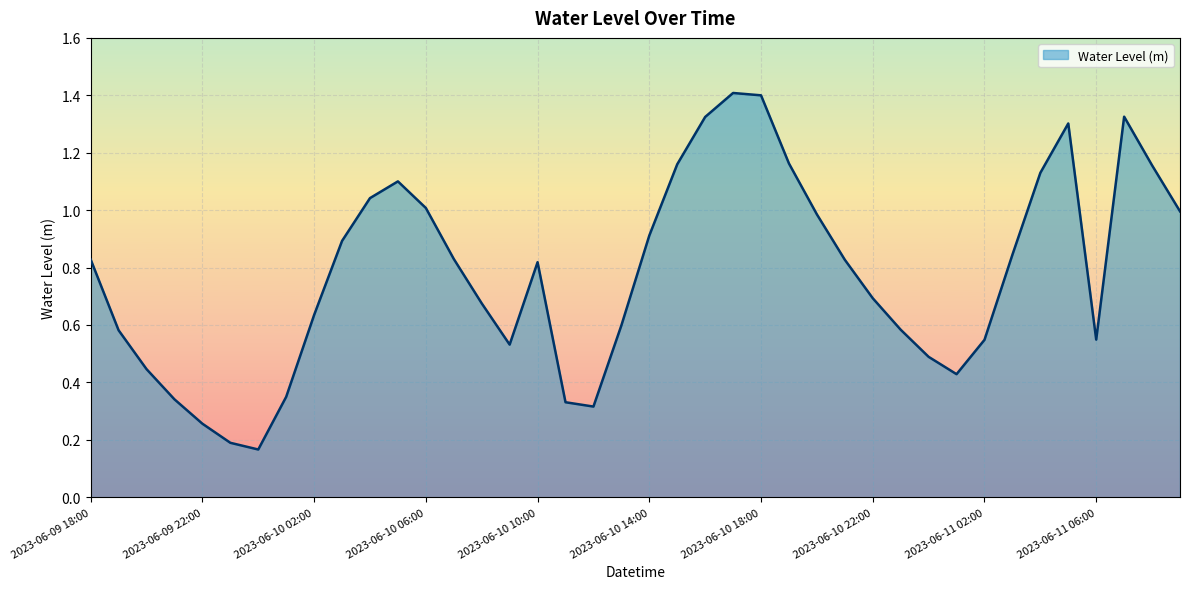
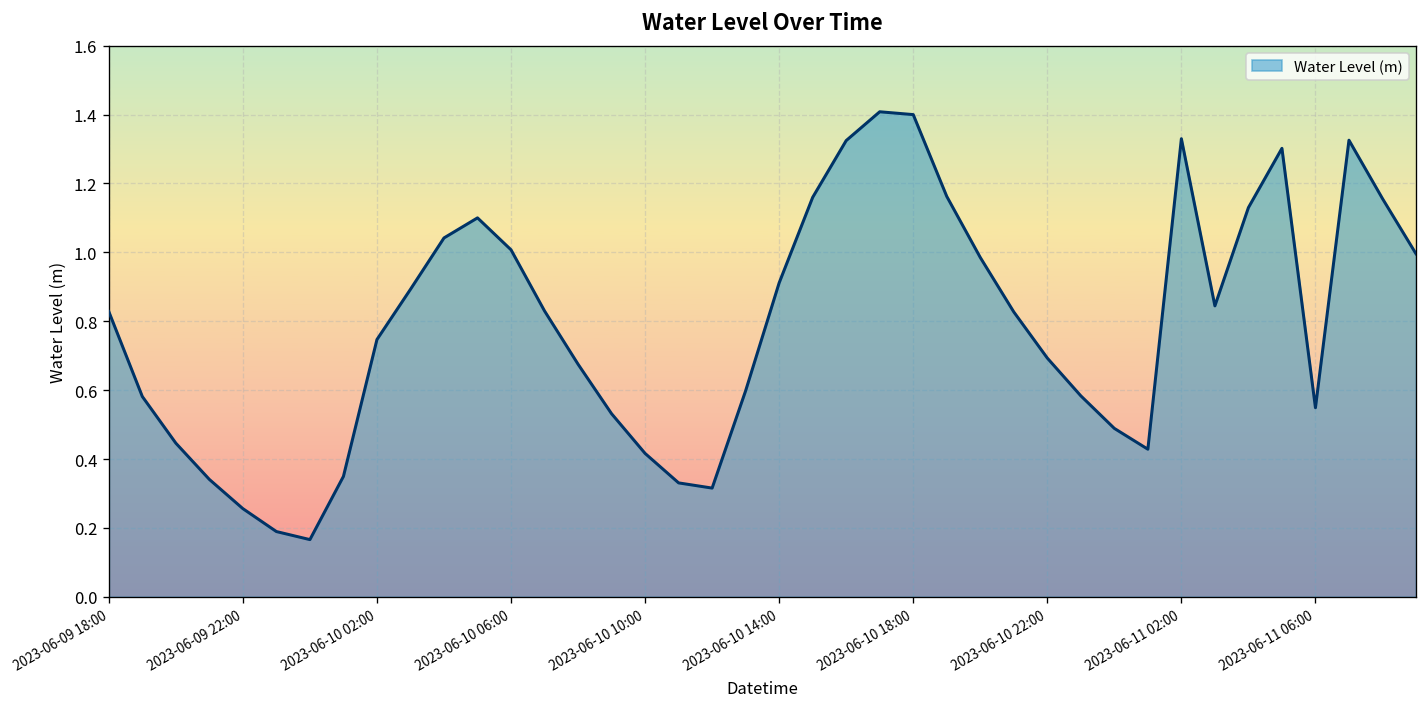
2023-06-10 02:00: 0.63 -> 0.75
2023-06-10 10:00: 0.82 -> 0.42
2023-06-11 02:00: 0.55 -> 1.33
